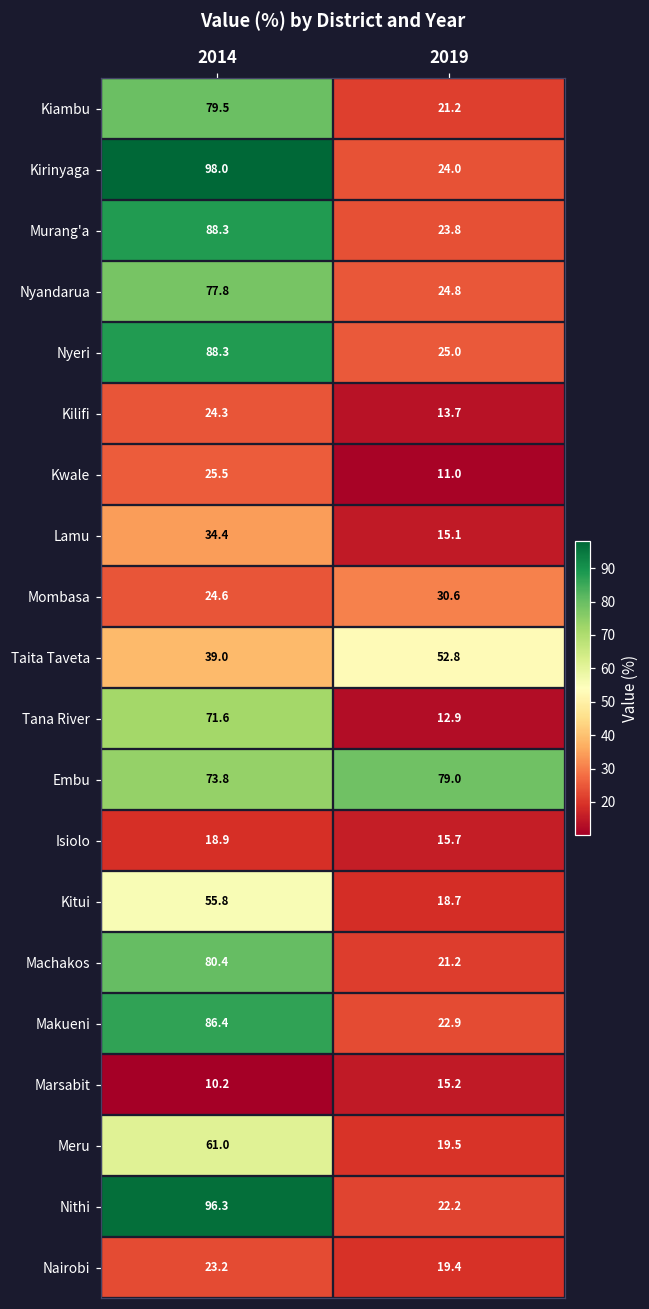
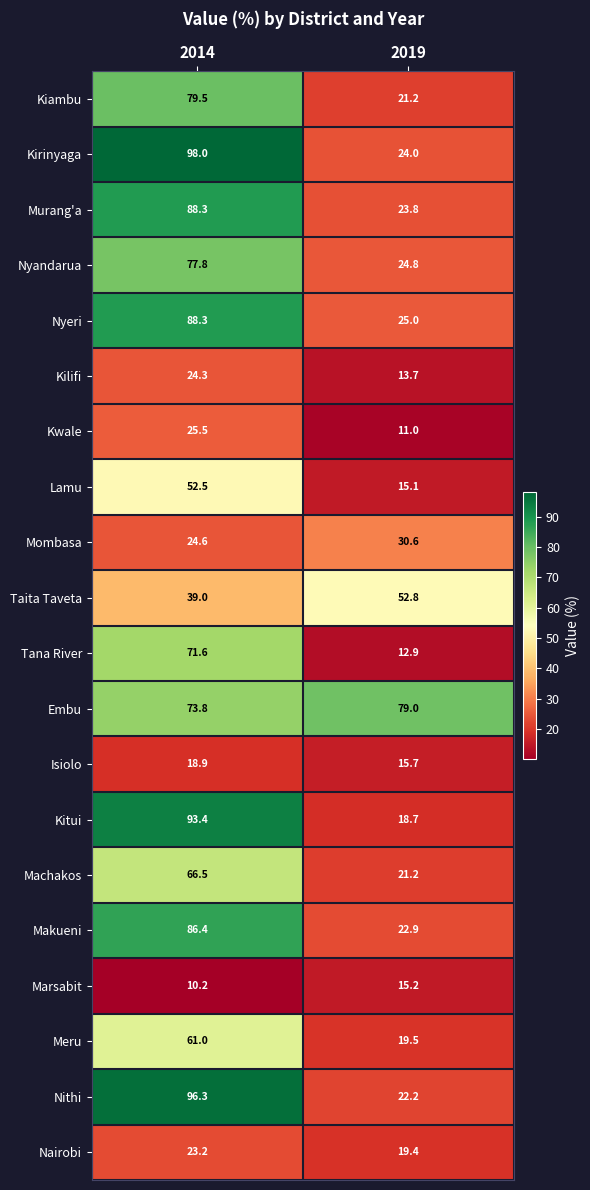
Lamu, 2014: 34.4 -> 52.5
Kitui, 2014: 55.8 -> 93.4
Machakos, 2014: 80.4 -> 66.5
